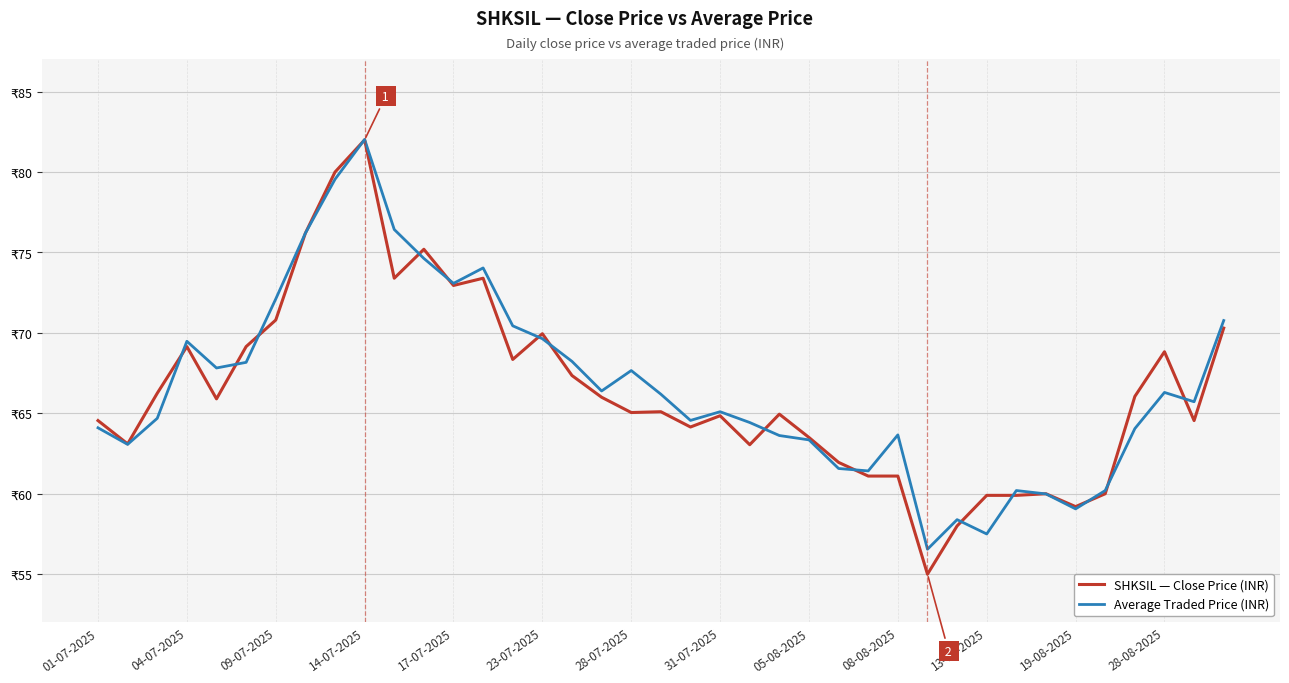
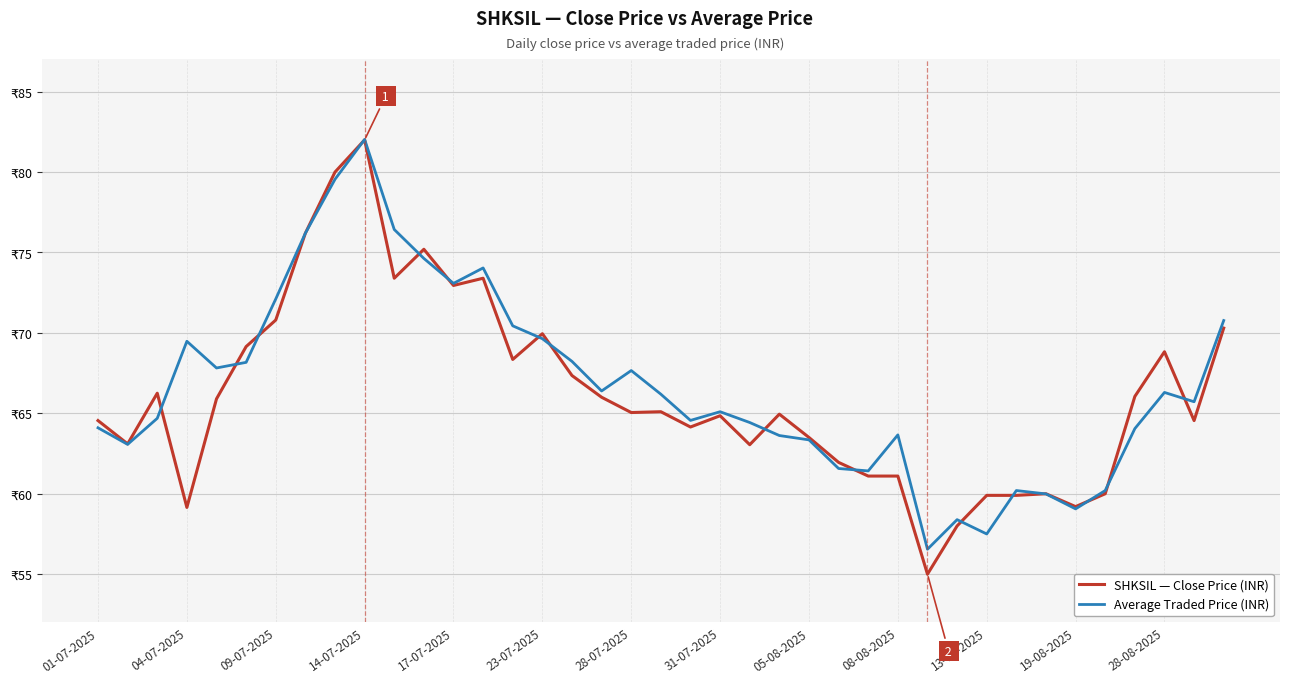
SHKSIL — Close Price (INR), 04-07-2025: ₹69.2 -> ₹59.2
